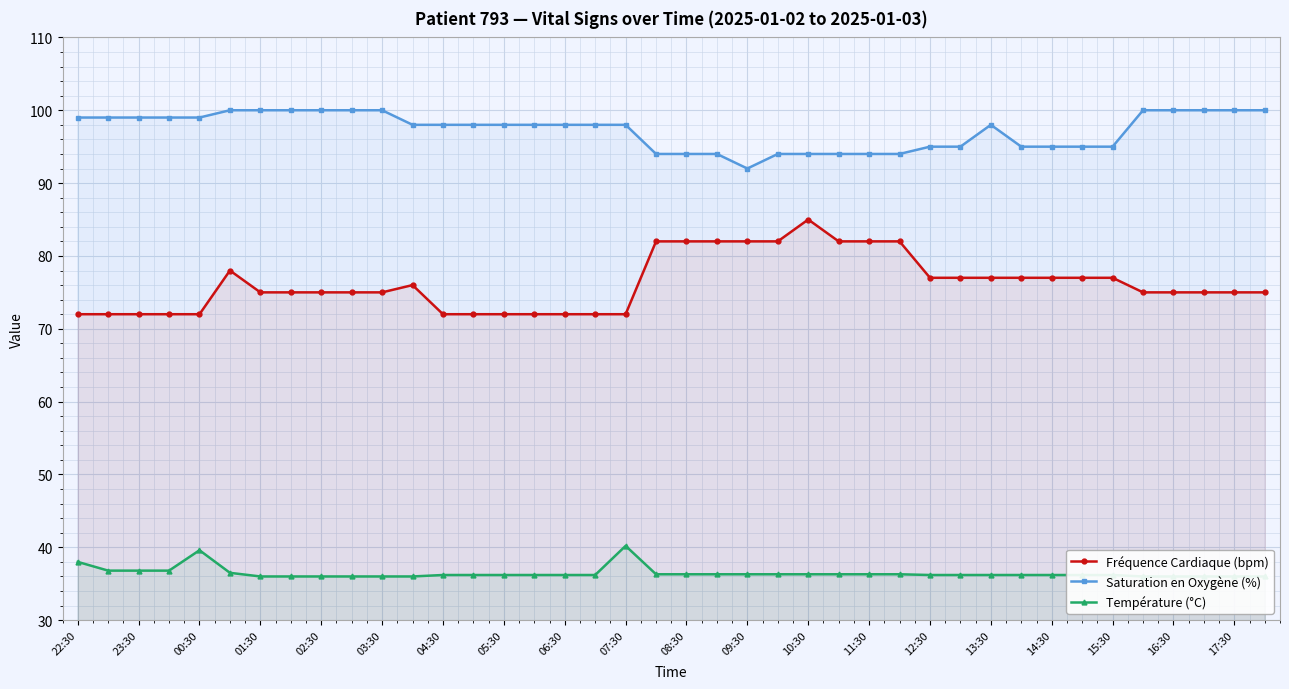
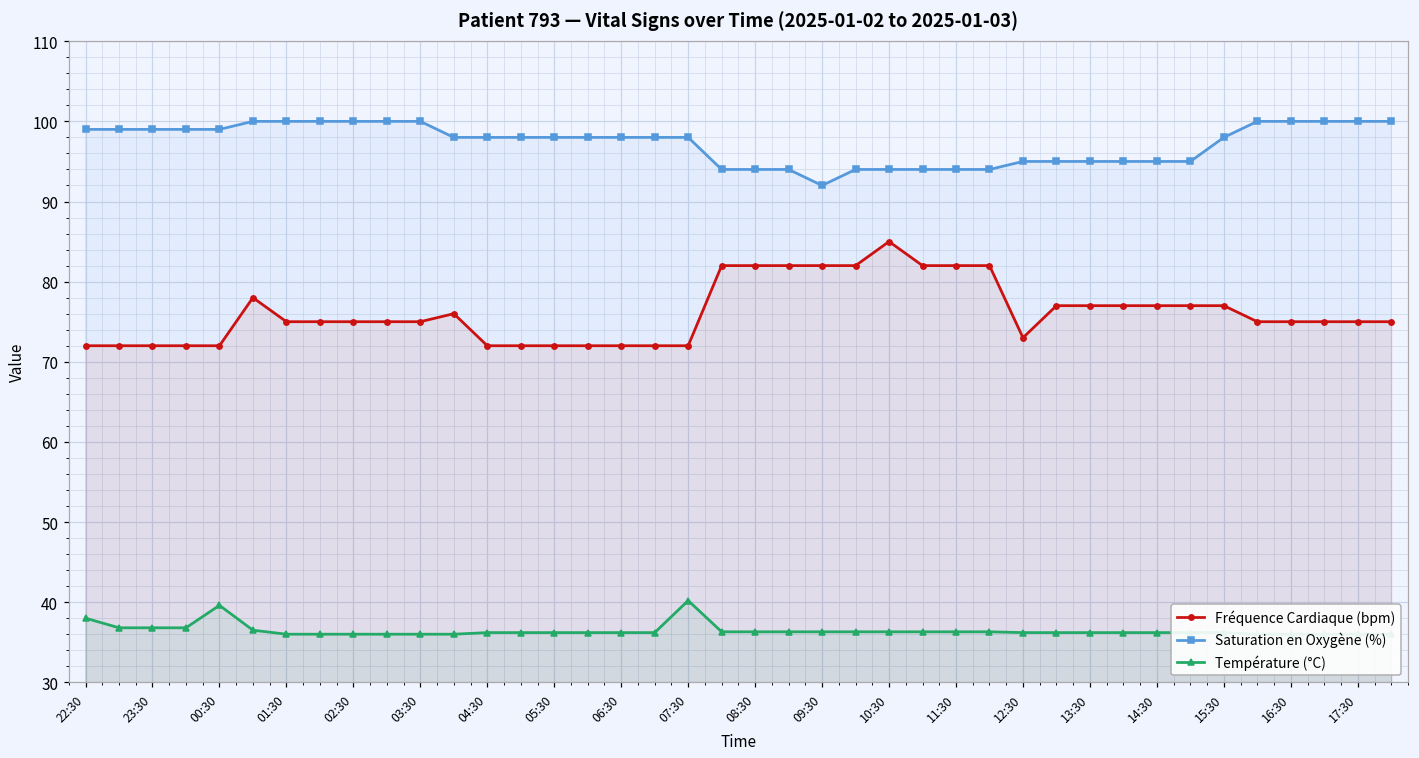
Fréquence Cardiaque (bpm), 12:30: 77 -> 73
Saturation en Oxygène (%), 13:30: 98 -> 95
Saturation en Oxygène (%), 15:30: 95 -> 98
